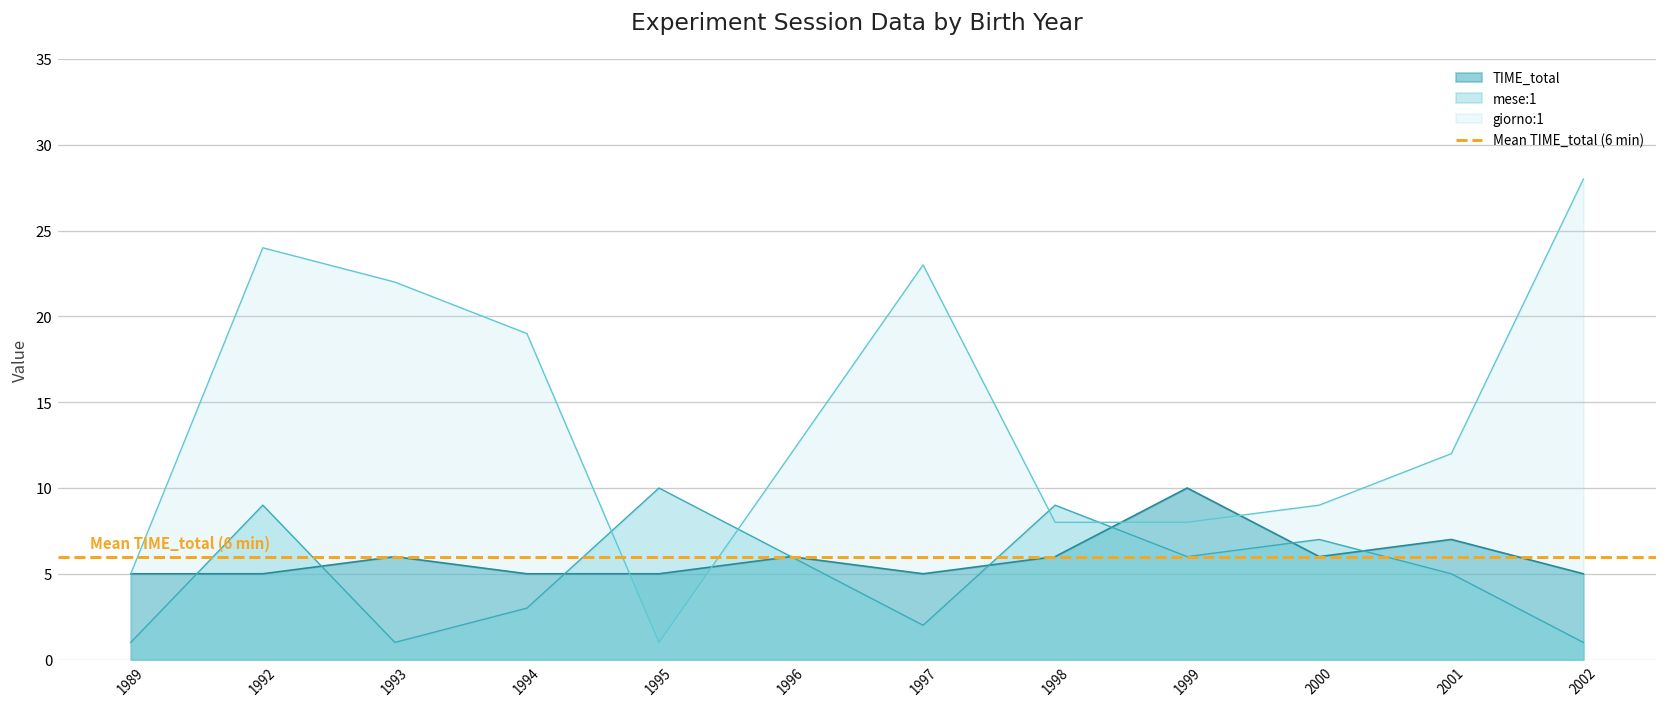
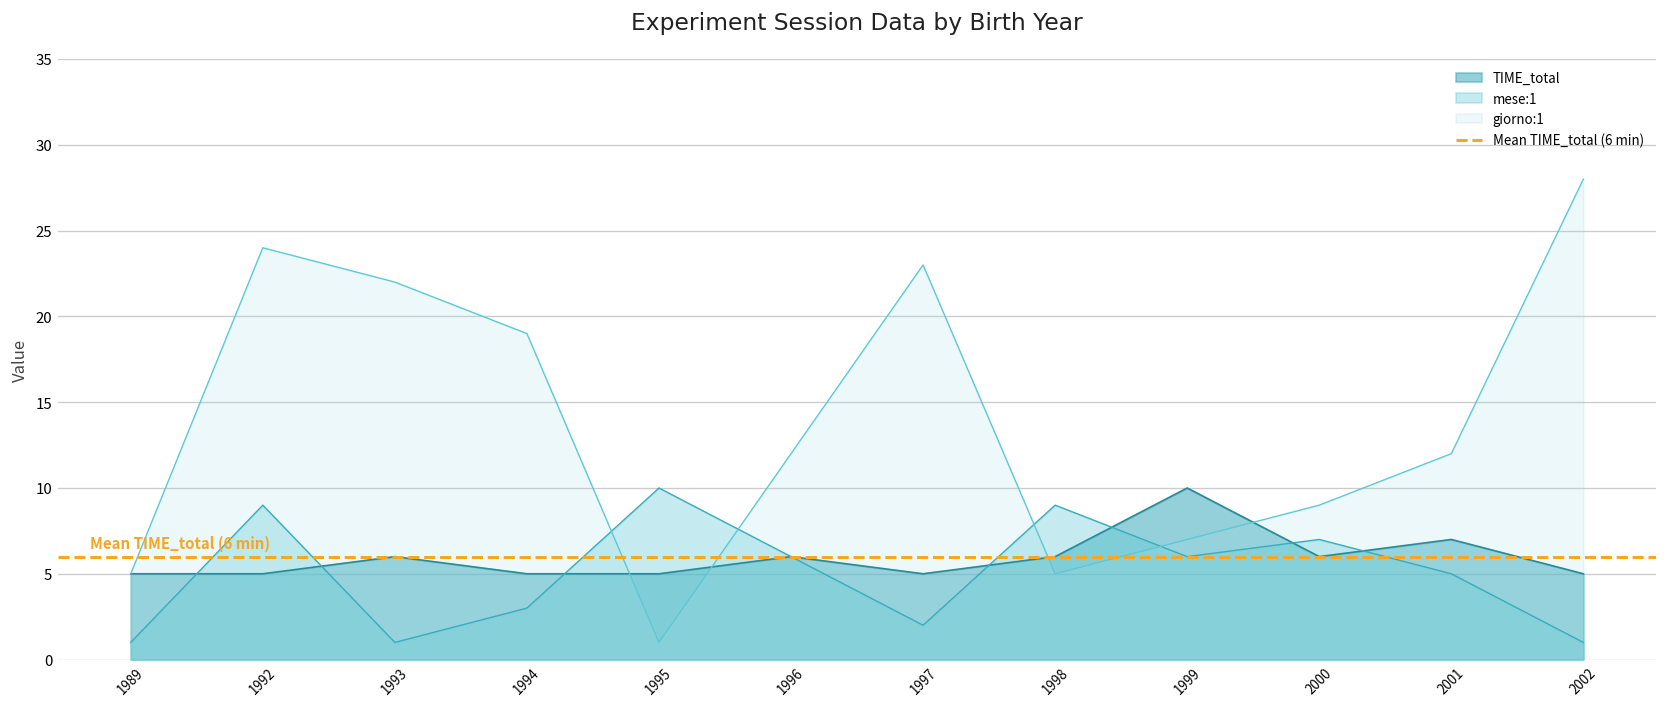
giorno:1, 1998: 8 -> 5
giorno:1, 1999: 8 -> 7
